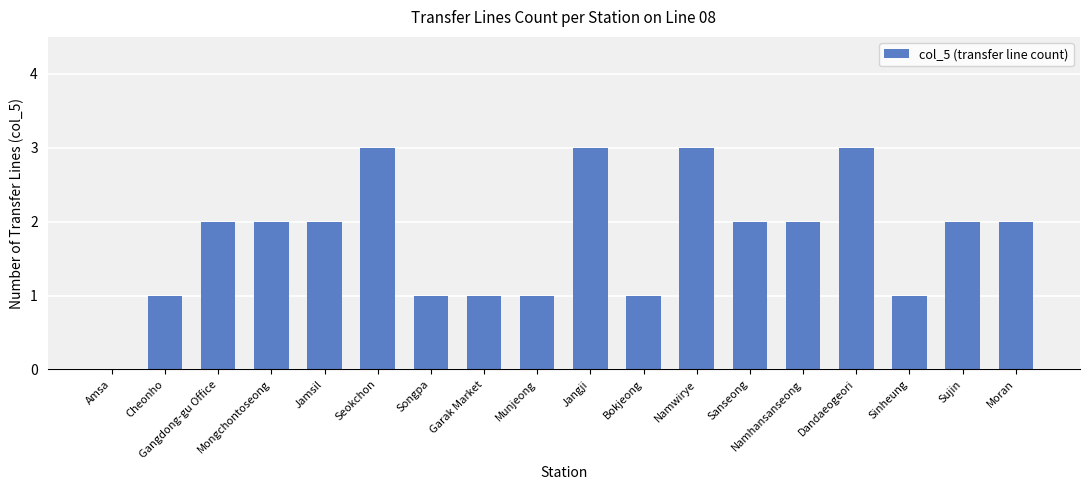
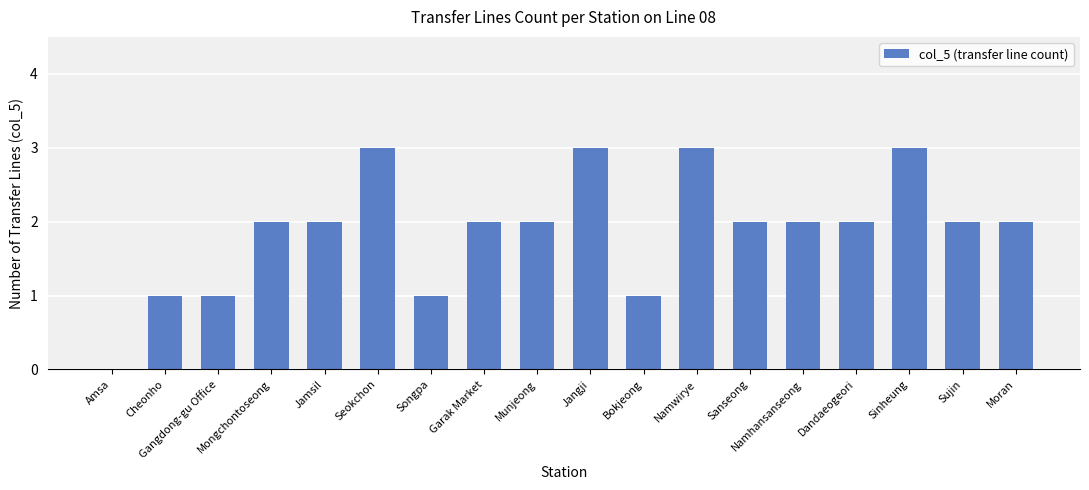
Gangdong-gu Office: 2 -> 1
Garak Market: 1 -> 2
Munjeong: 1 -> 2
Dandaeogeori: 3 -> 2
Sinheung: 1 -> 3
